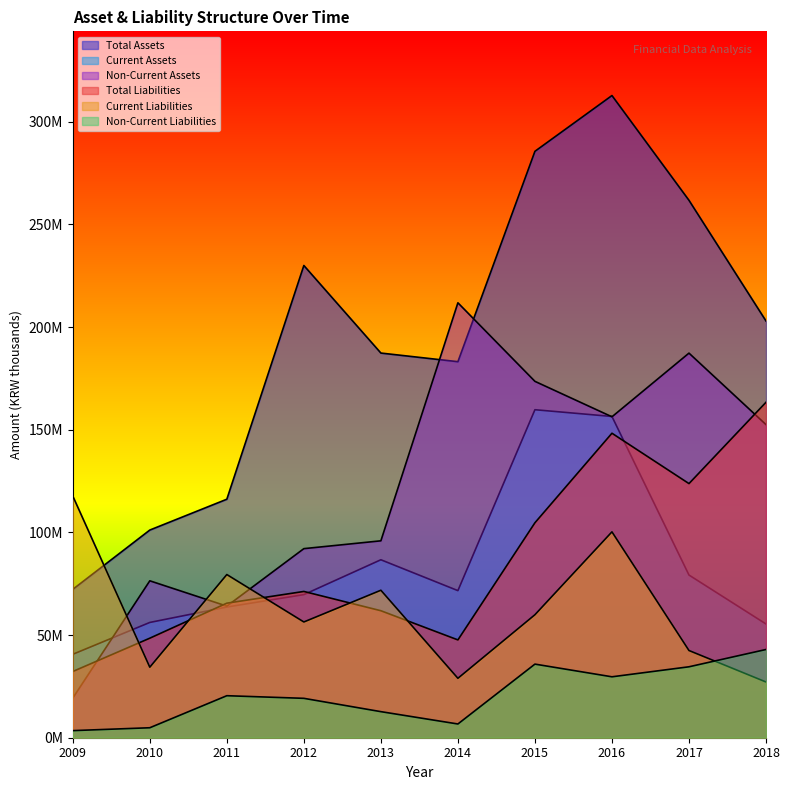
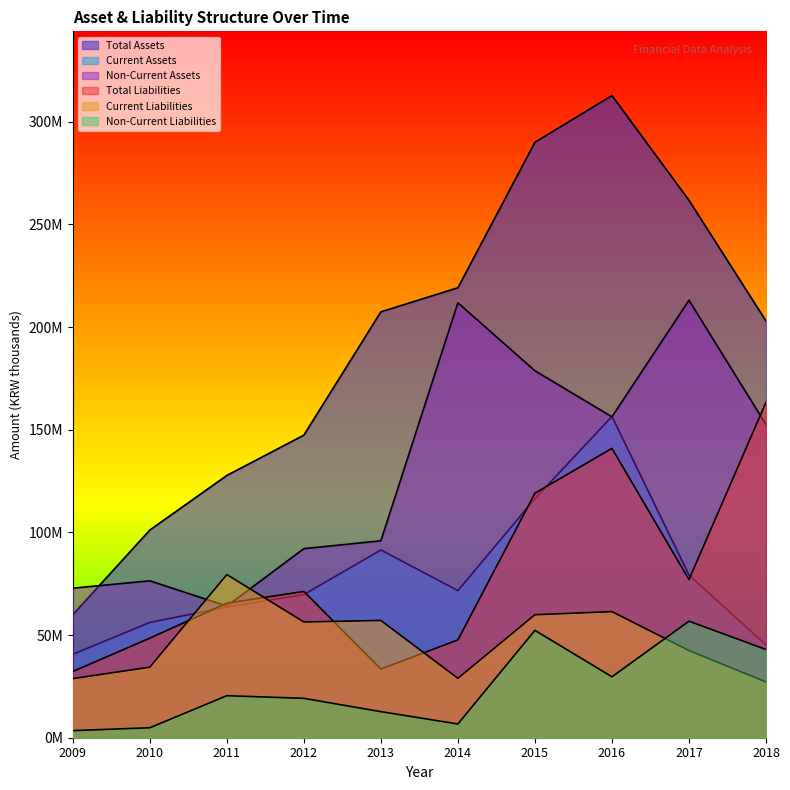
Total Assets, 2009: 72000000 -> 60000000
Non-Current Assets, 2009: 19000000 -> 73000000
Current Liabilities, 2009: 118000000 -> 29000000
Total Assets, 2011: 116000000 -> 128000000
Total Assets, 2012: 230000000 -> 147000000
Total Assets, 2013: 187000000 -> 207000000
Current Assets, 2013: 87000000 -> 91000000
Total Liabilities, 2013: 62000000 -> 33000000
Current Liabilities, 2013: 72000000 -> 57000000
Total Assets, 2014: 183000000 -> 219000000
Total Assets, 2015: 286000000 -> 290000000
Current Assets, 2015: 160000000 -> 116000000
Non-Current Assets, 2015: 174000000 -> 179000000
Total Liabilities, 2015: 105000000 -> 119000000
Non-Current Liabilities, 2015: 36000000 -> 52000000
Total Liabilities, 2016: 148000000 -> 141000000
Current Liabilities, 2016: 100000000 -> 61000000
Non-Current Assets, 2017: 187000000 -> 213000000
Total Liabilities, 2017: 124000000 -> 77000000
Non-Current Liabilities, 2017: 35000000 -> 57000000
Current Assets, 2018: 55000000 -> 45000000
